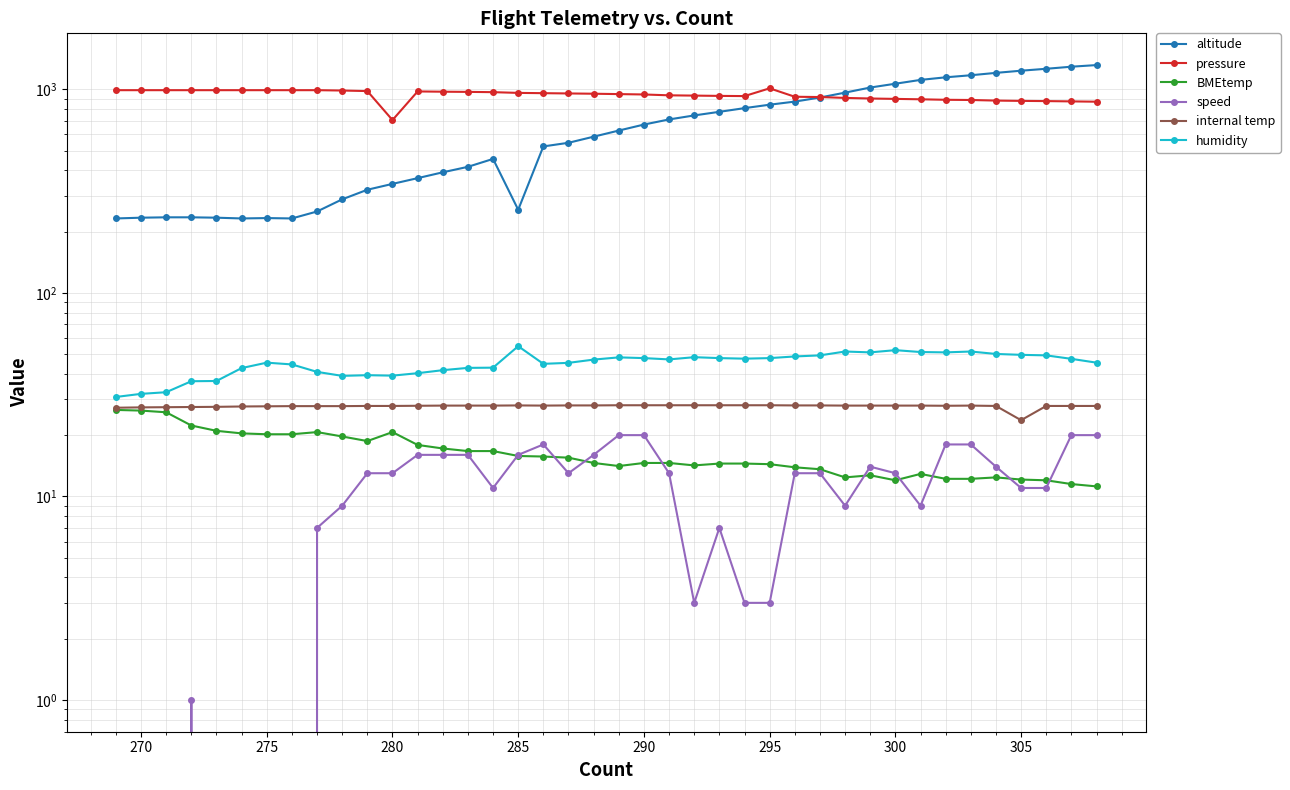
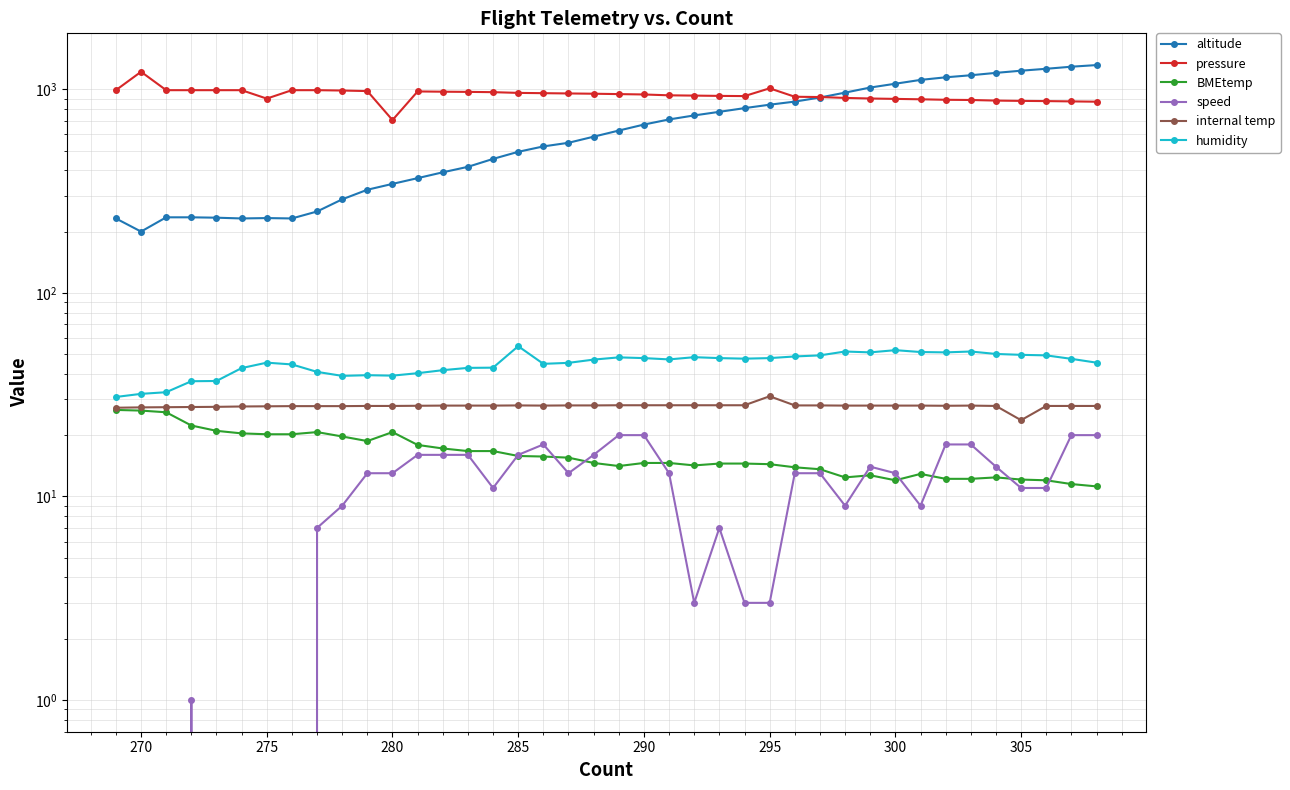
altitude, 270: 230 -> 200
pressure, 270: 1000 -> 1200
pressure, 275: 1000 -> 900
altitude, 285: 260 -> 490
internal temp, 295: 28 -> 31
